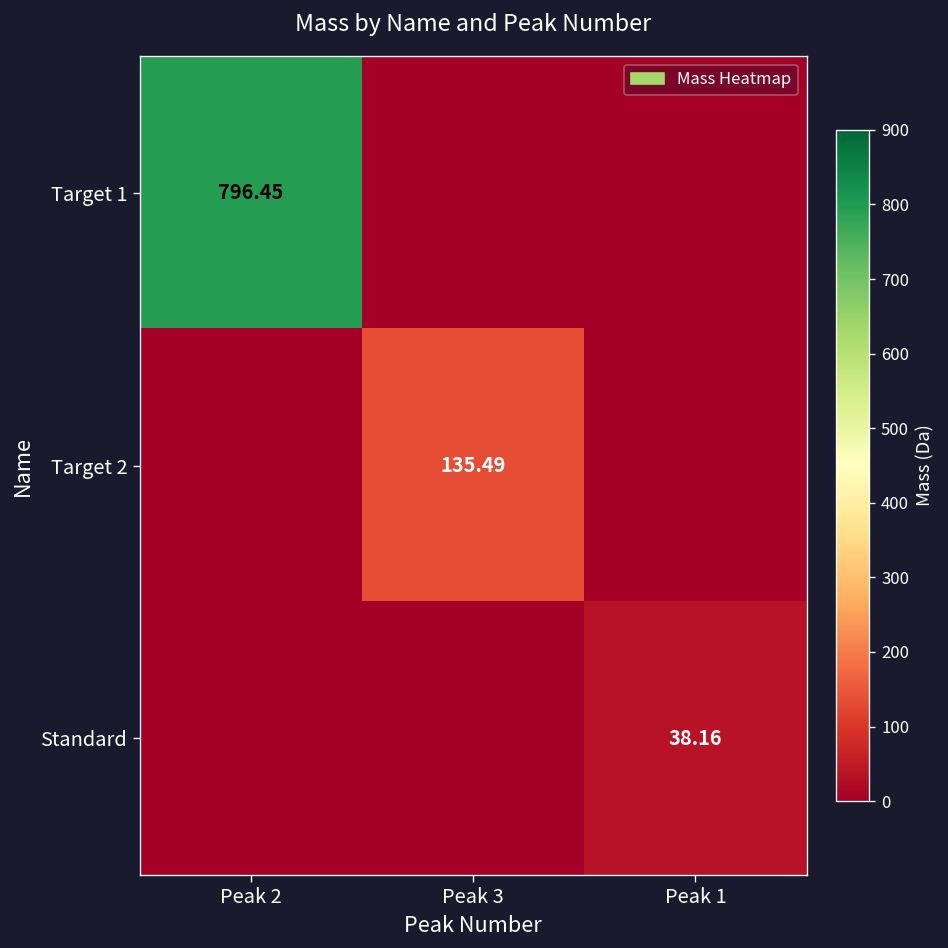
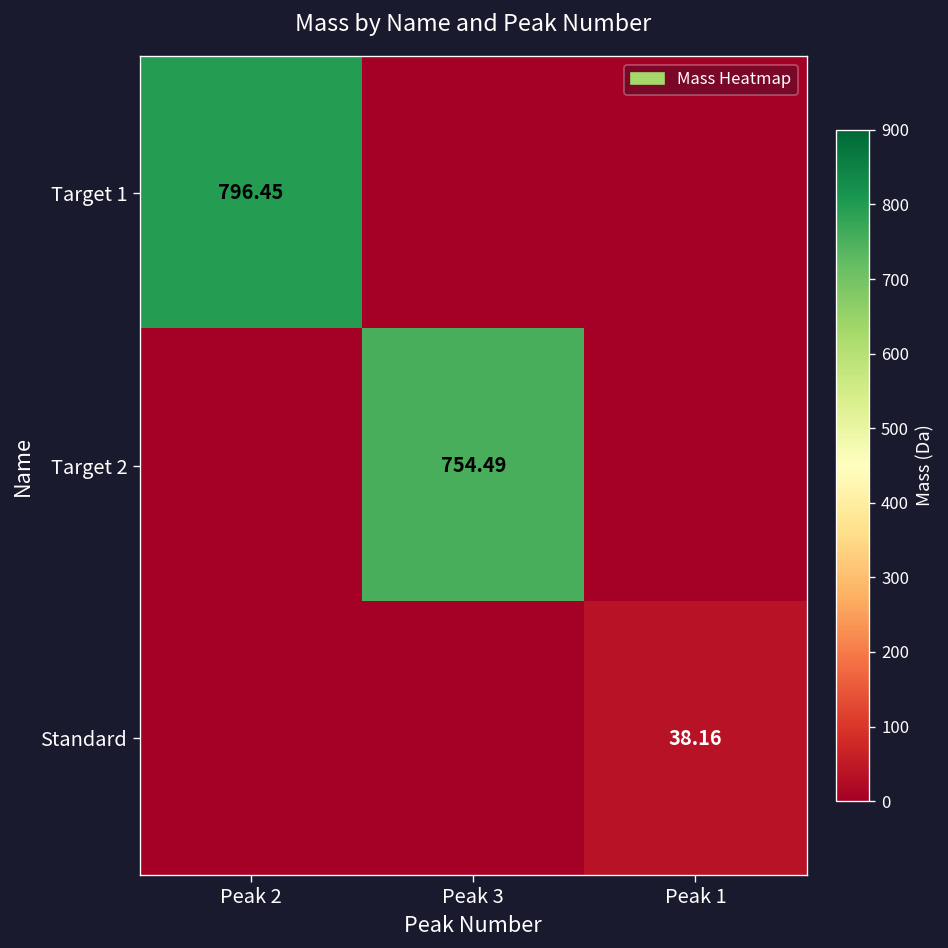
Target 2, Peak 3: 135.49 -> 754.49
